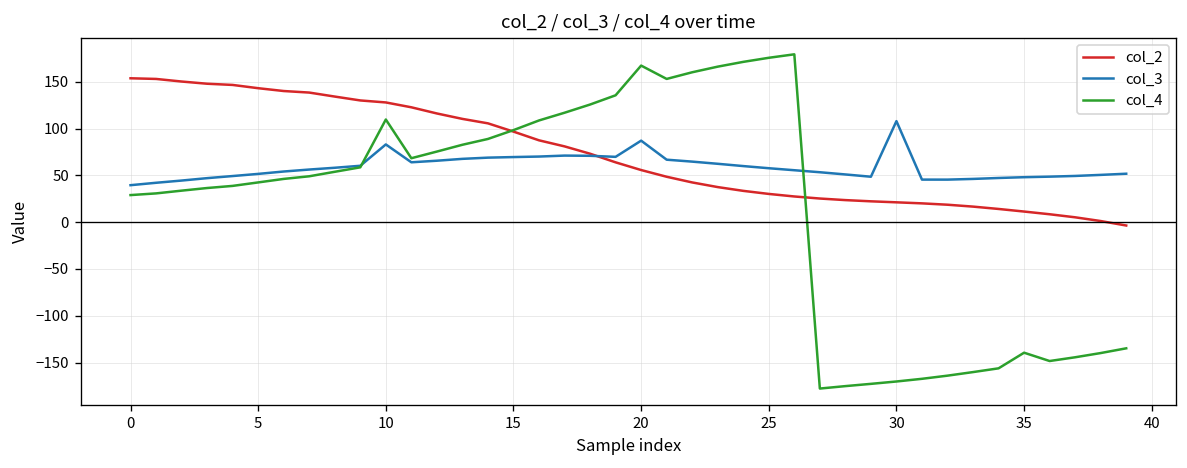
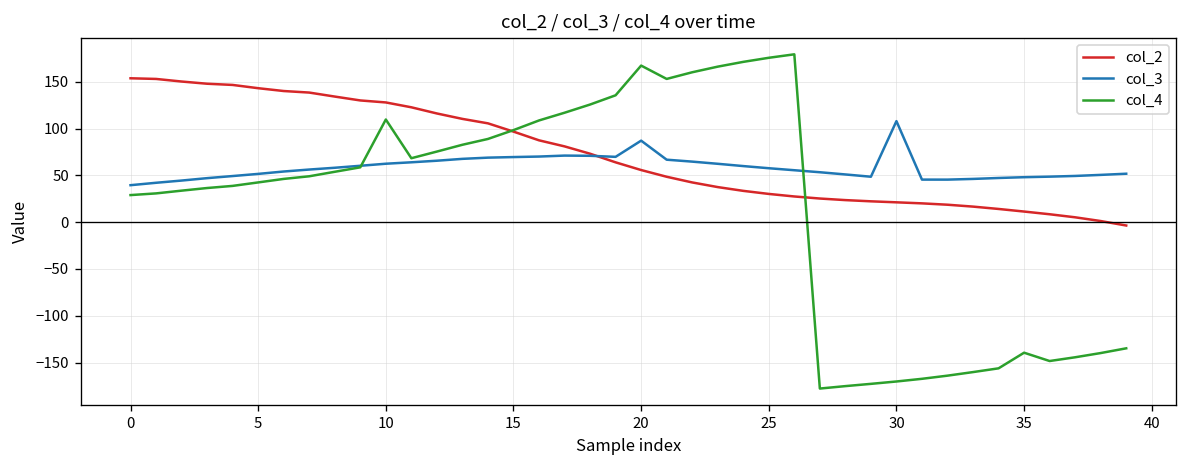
col_3, 10: 80 -> 60
